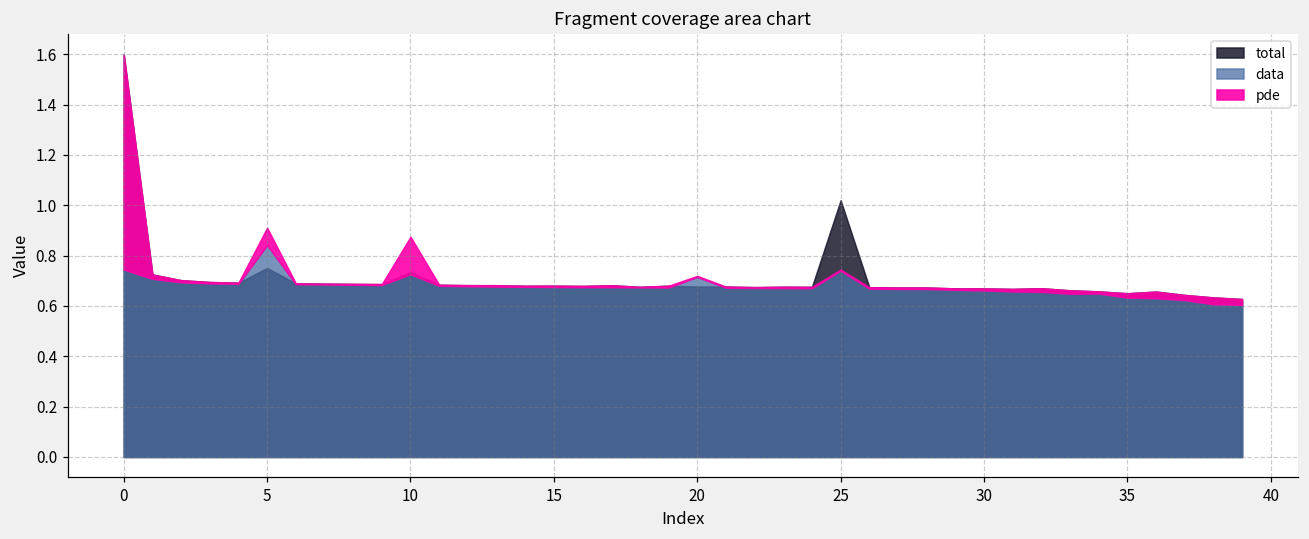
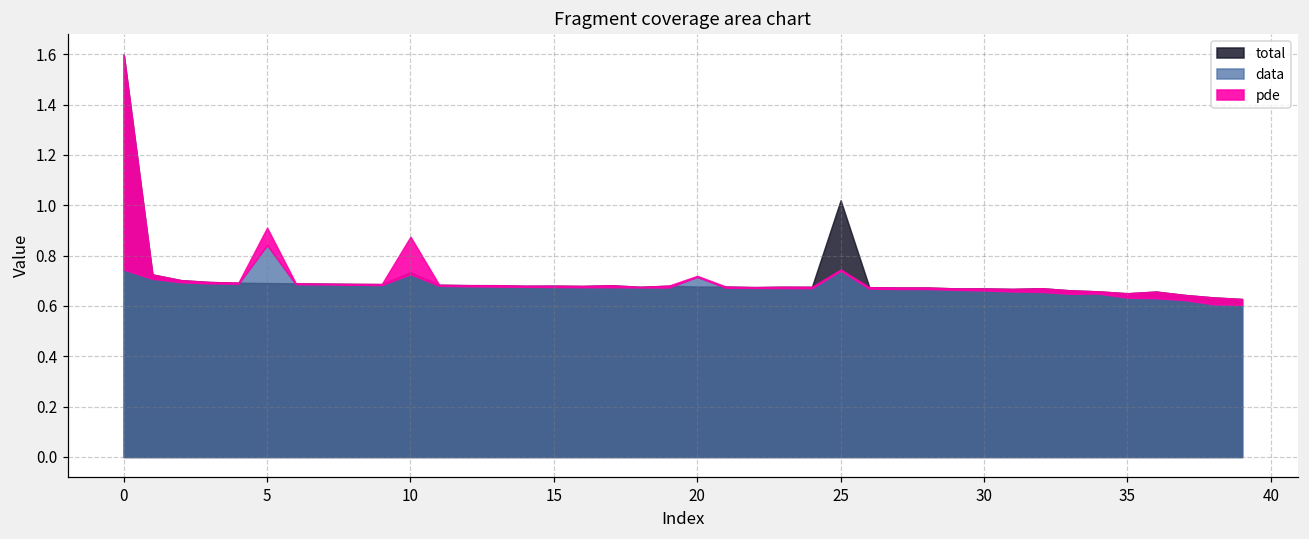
total, 5: 0.75 -> 0.69
